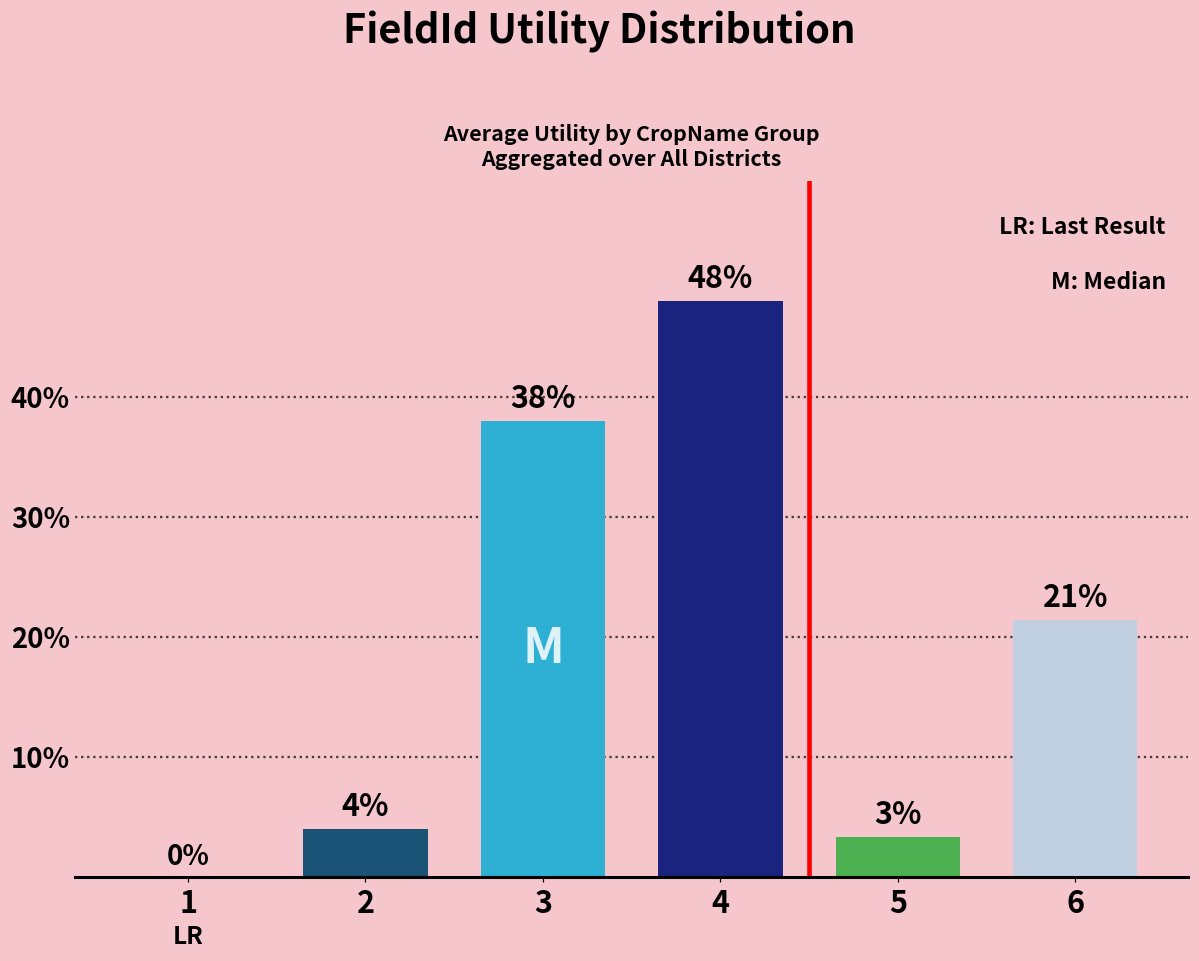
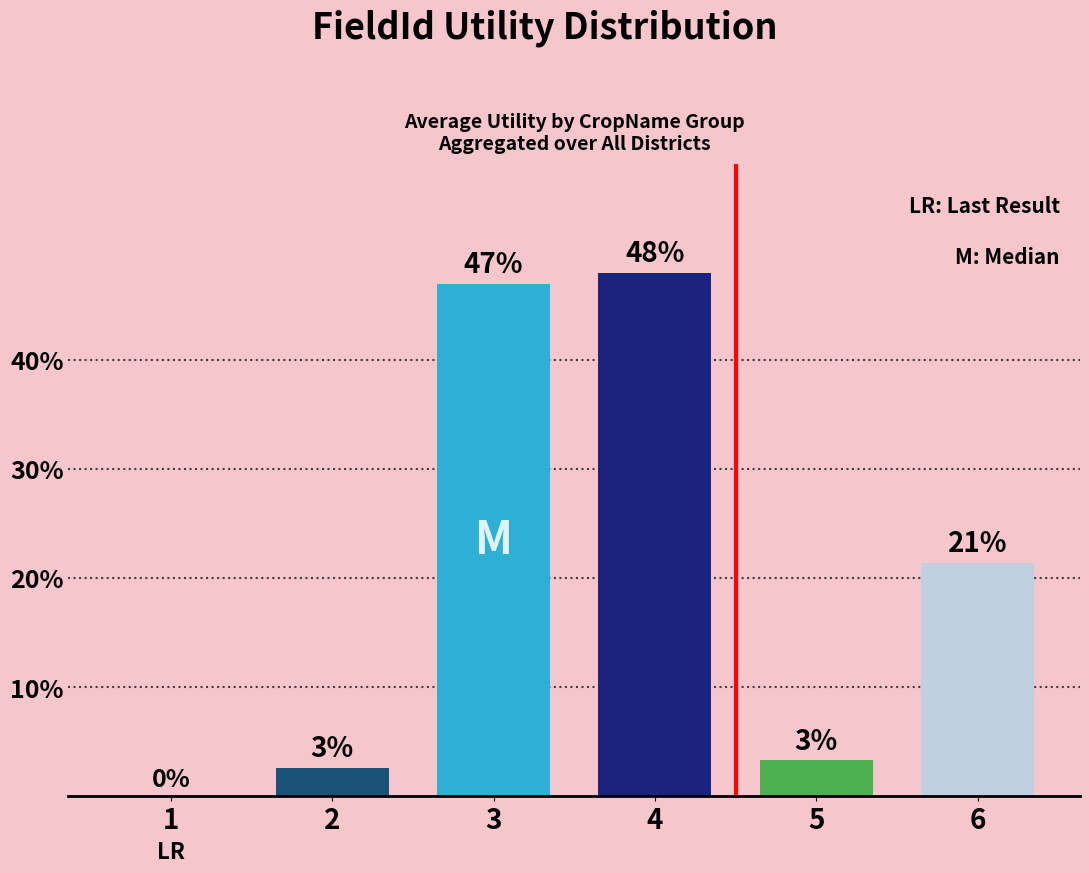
2: 4% -> 3%
3: 38% -> 47%
